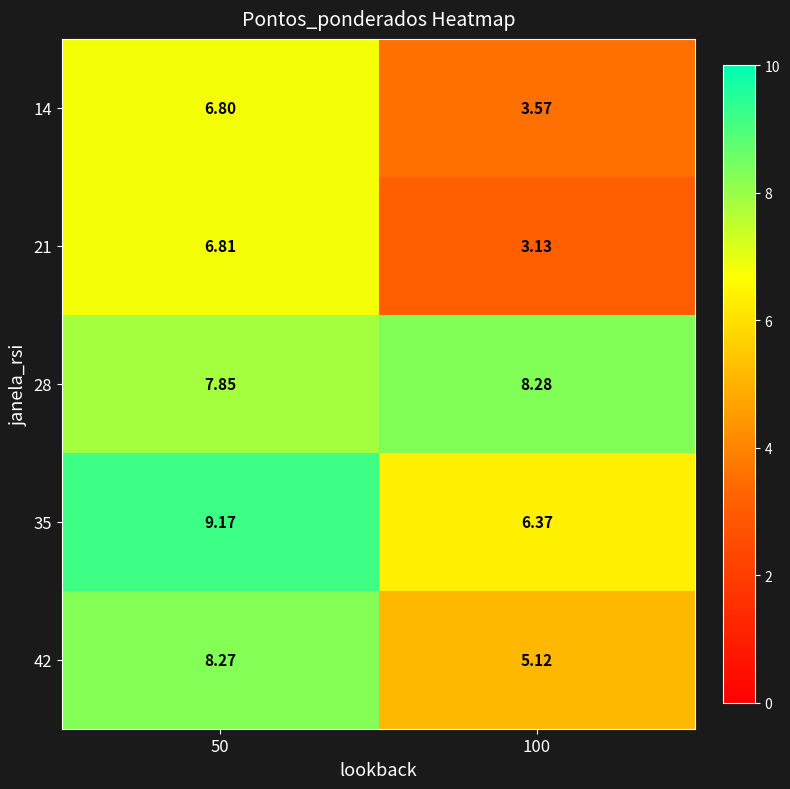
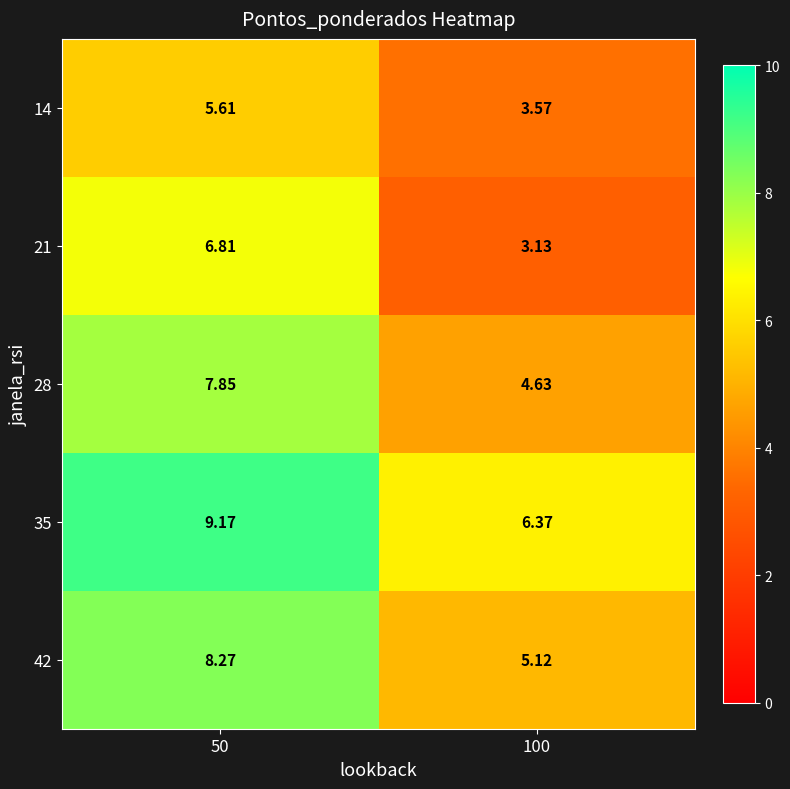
14, 50: 6.80 -> 5.61
28, 100: 8.28 -> 4.63
